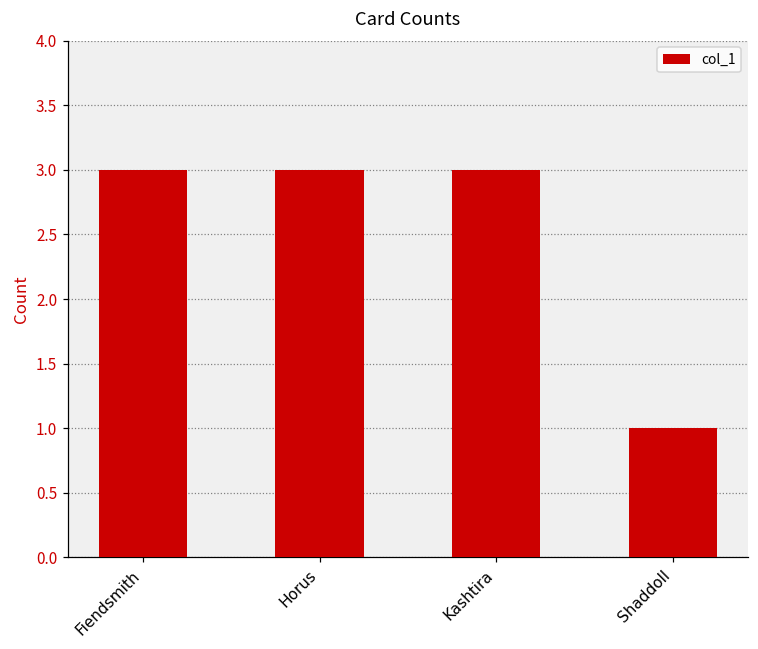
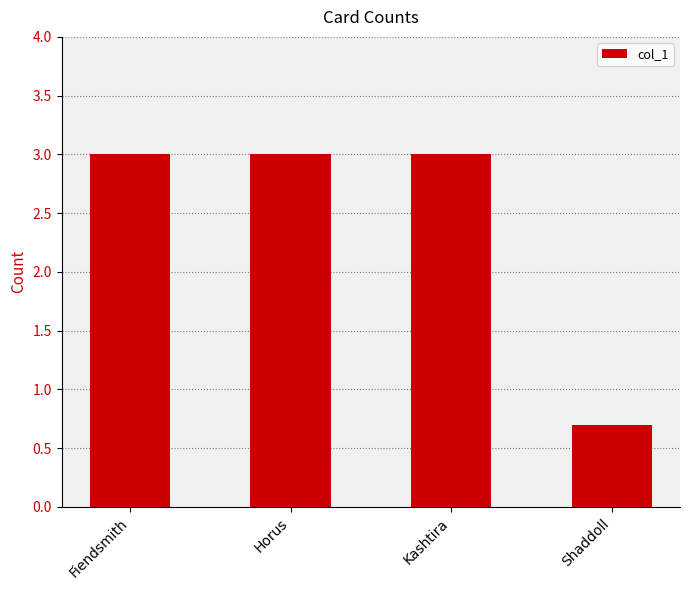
Shaddoll: 1.0 -> 0.7
